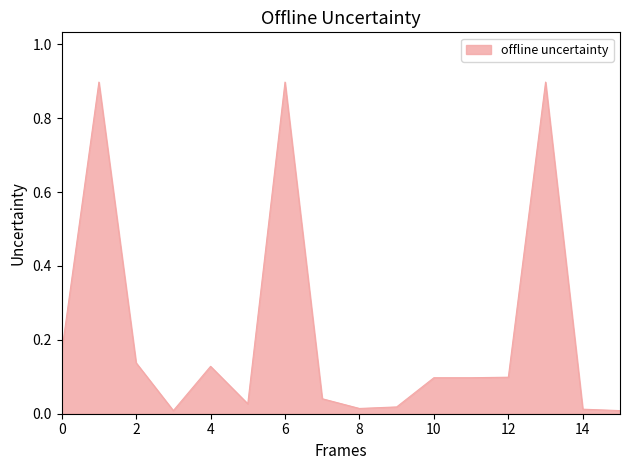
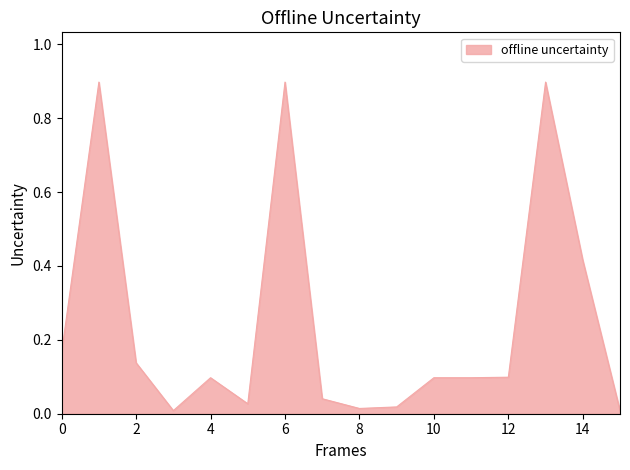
4: 0.13 -> 0.10
14: 0.01 -> 0.42
